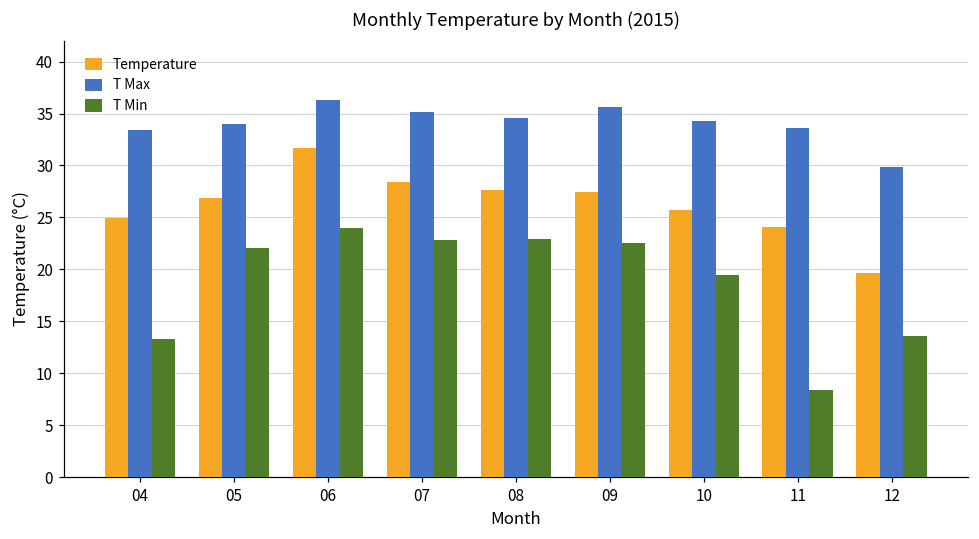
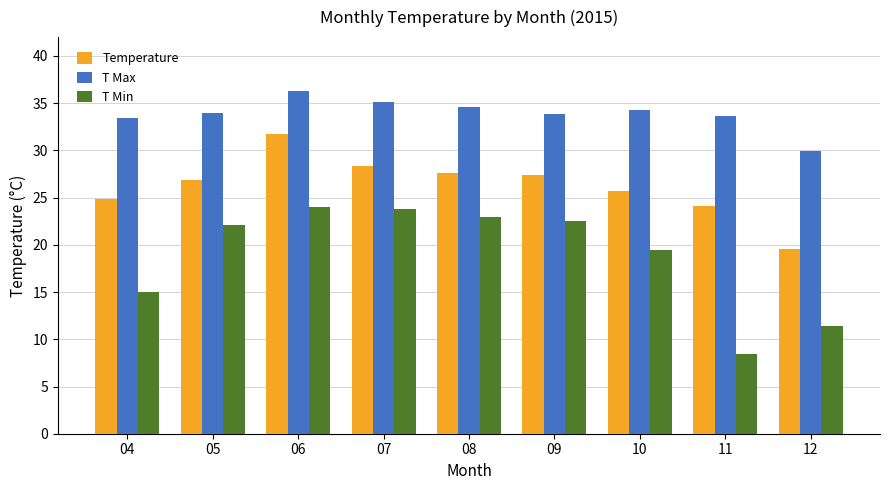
T Min, 04: 13 -> 15
T Min, 07: 23 -> 24
T Max, 09: 36 -> 34
T Min, 12: 14 -> 11
